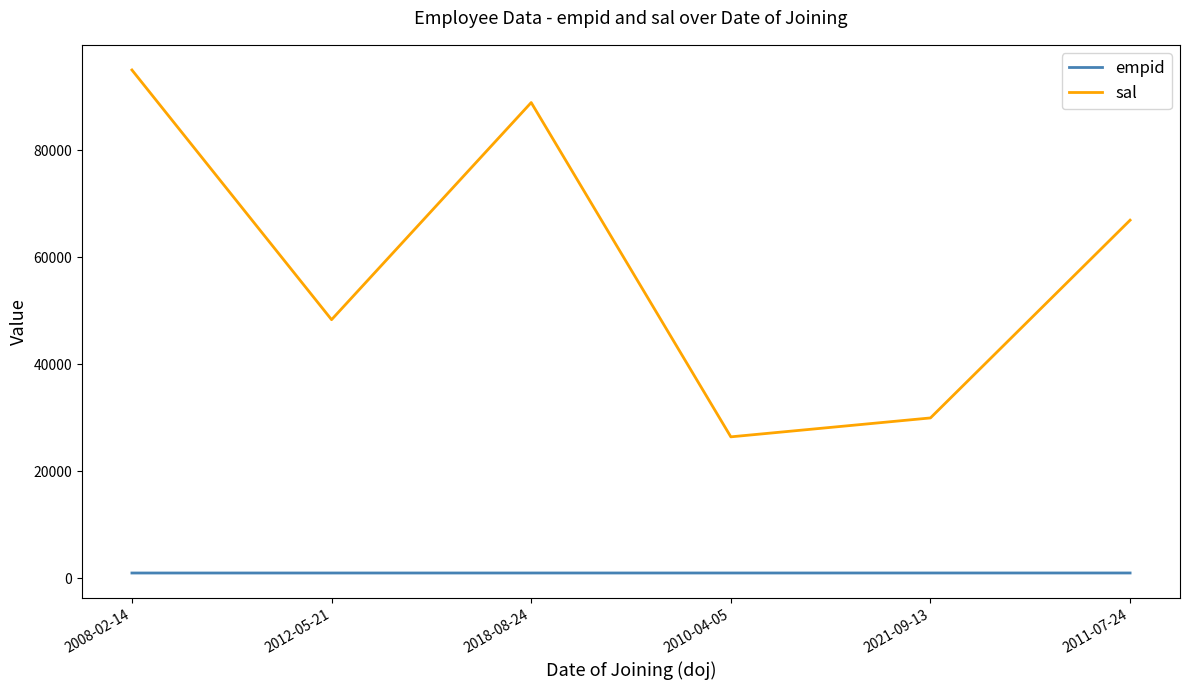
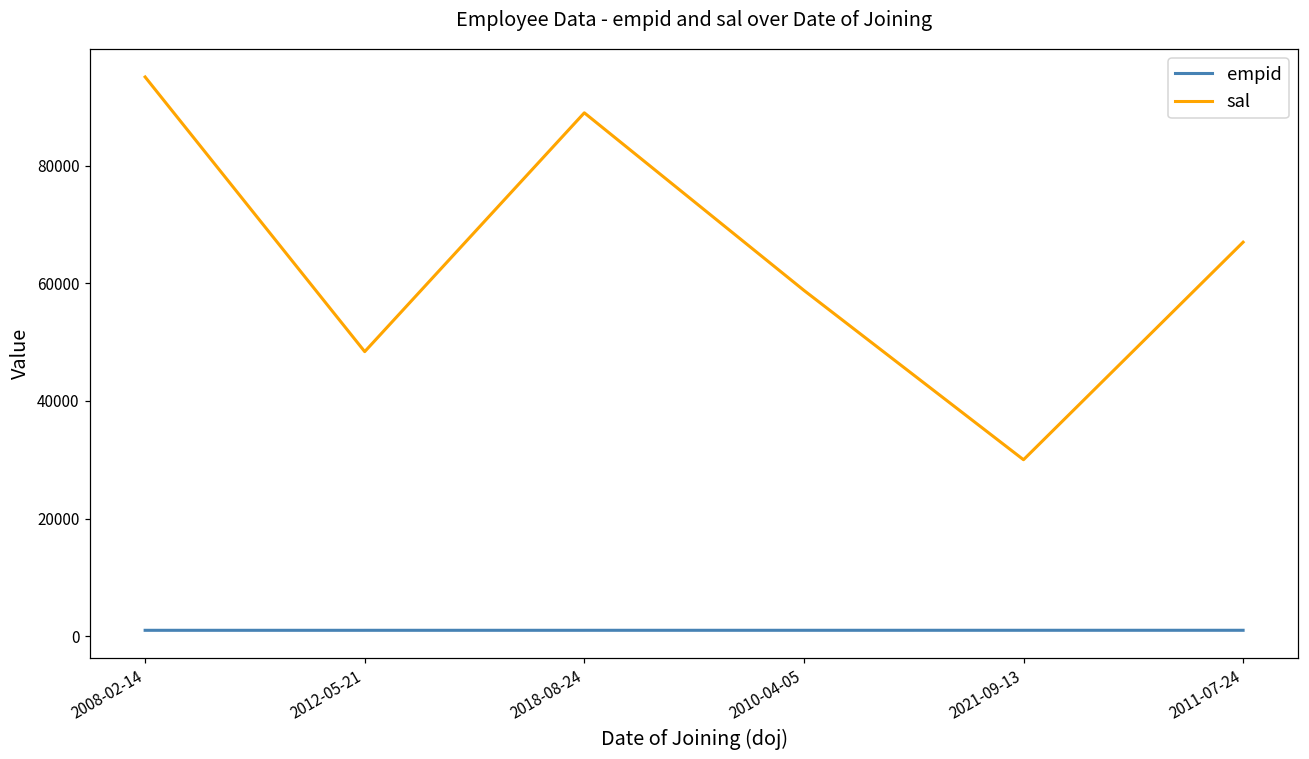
sal, 2010-04-05: 26000 -> 59000
